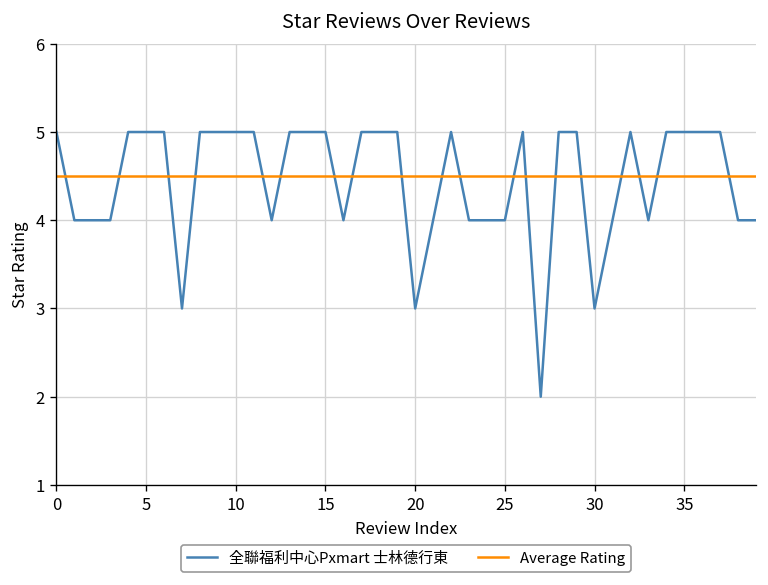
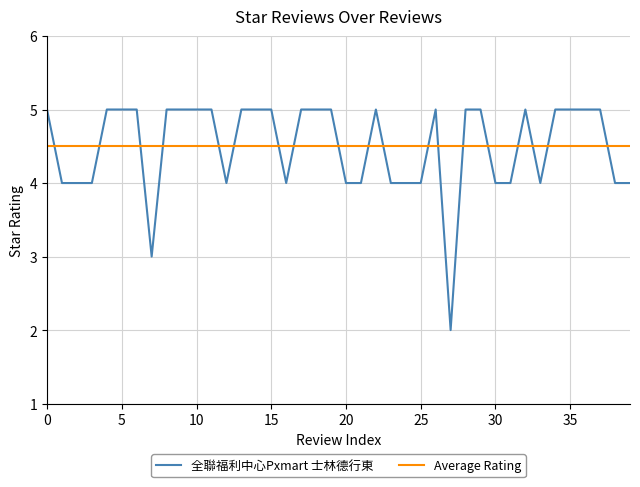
全聯福利中心Pxmart 士林德行東, 20: 3 -> 4
全聯福利中心Pxmart 士林德行東, 30: 3 -> 4
